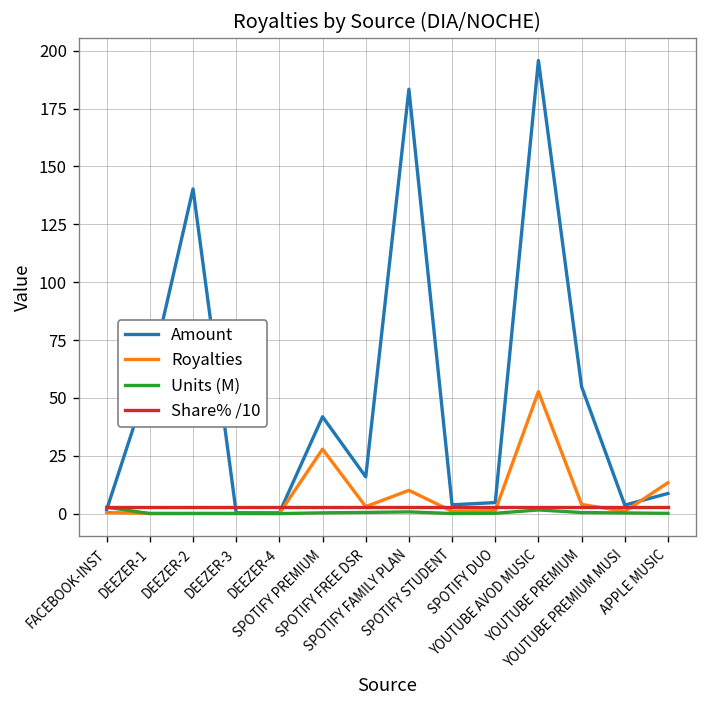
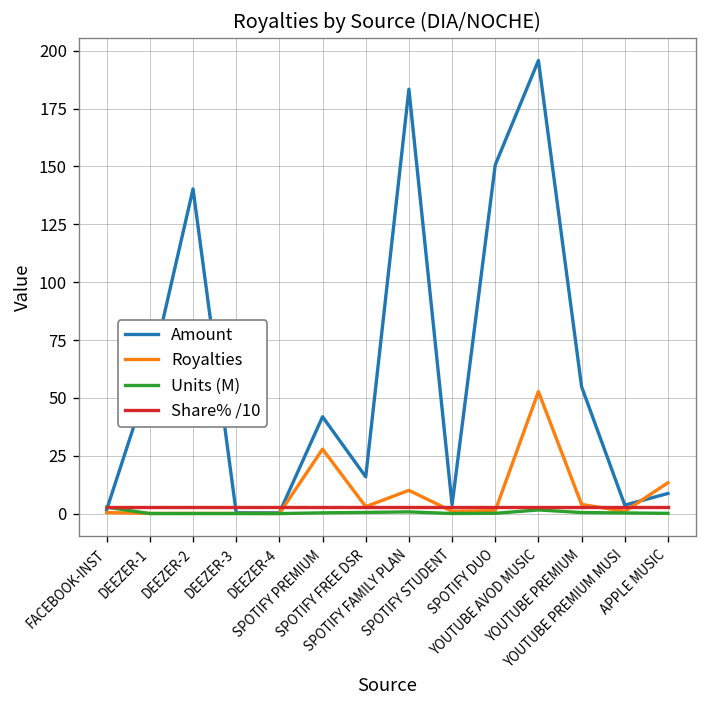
Amount, SPOTIFY DUO: 5 -> 151
